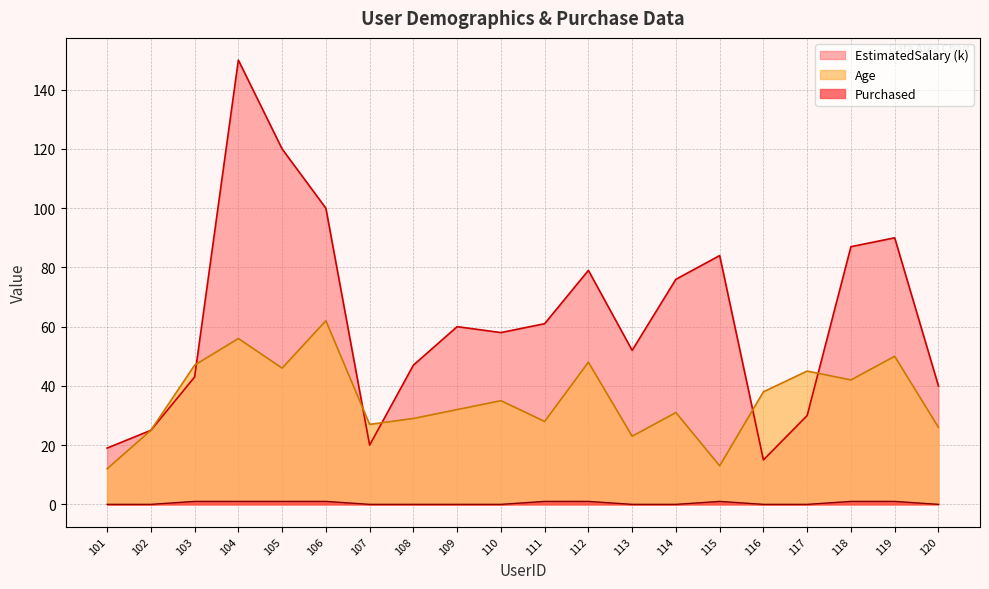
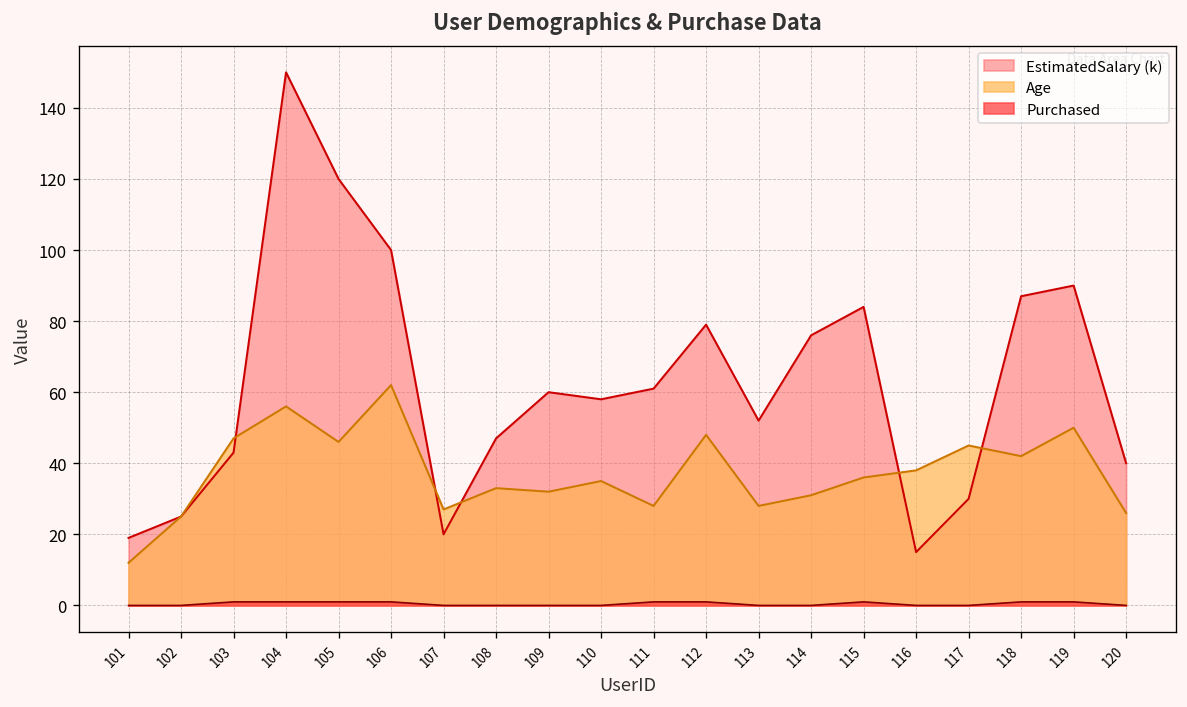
Age, 108: 29 -> 33
Age, 113: 23 -> 28
Age, 115: 13 -> 36
